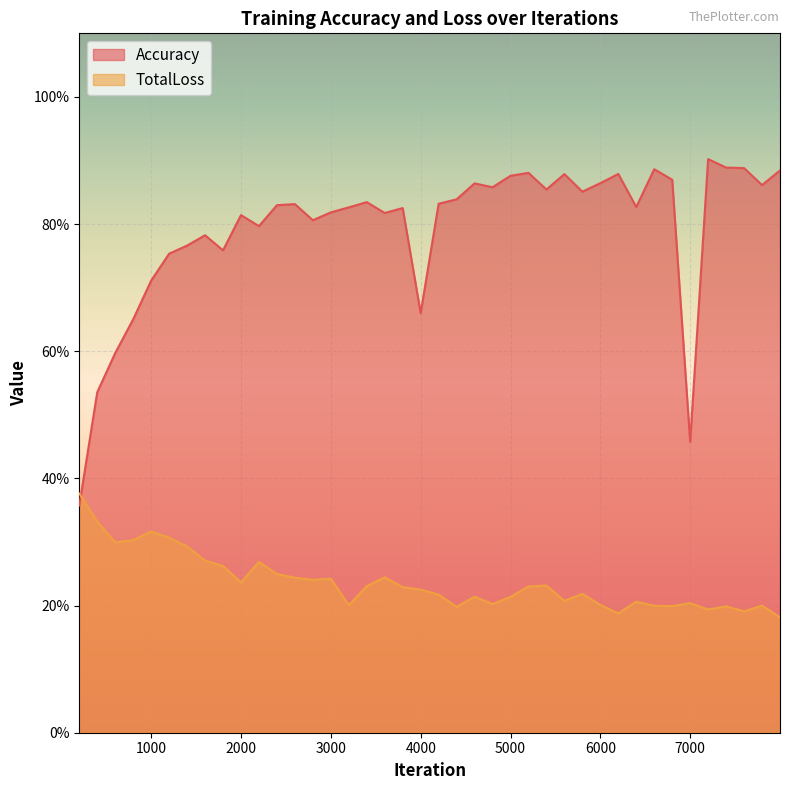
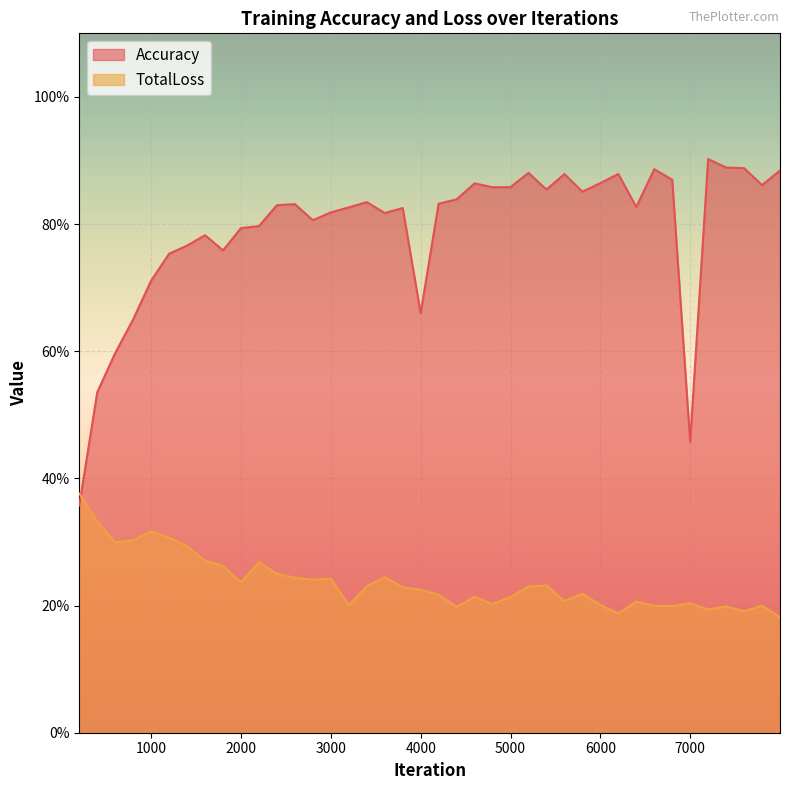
Accuracy, 2000: 81% -> 79%
Accuracy, 5000: 88% -> 86%
